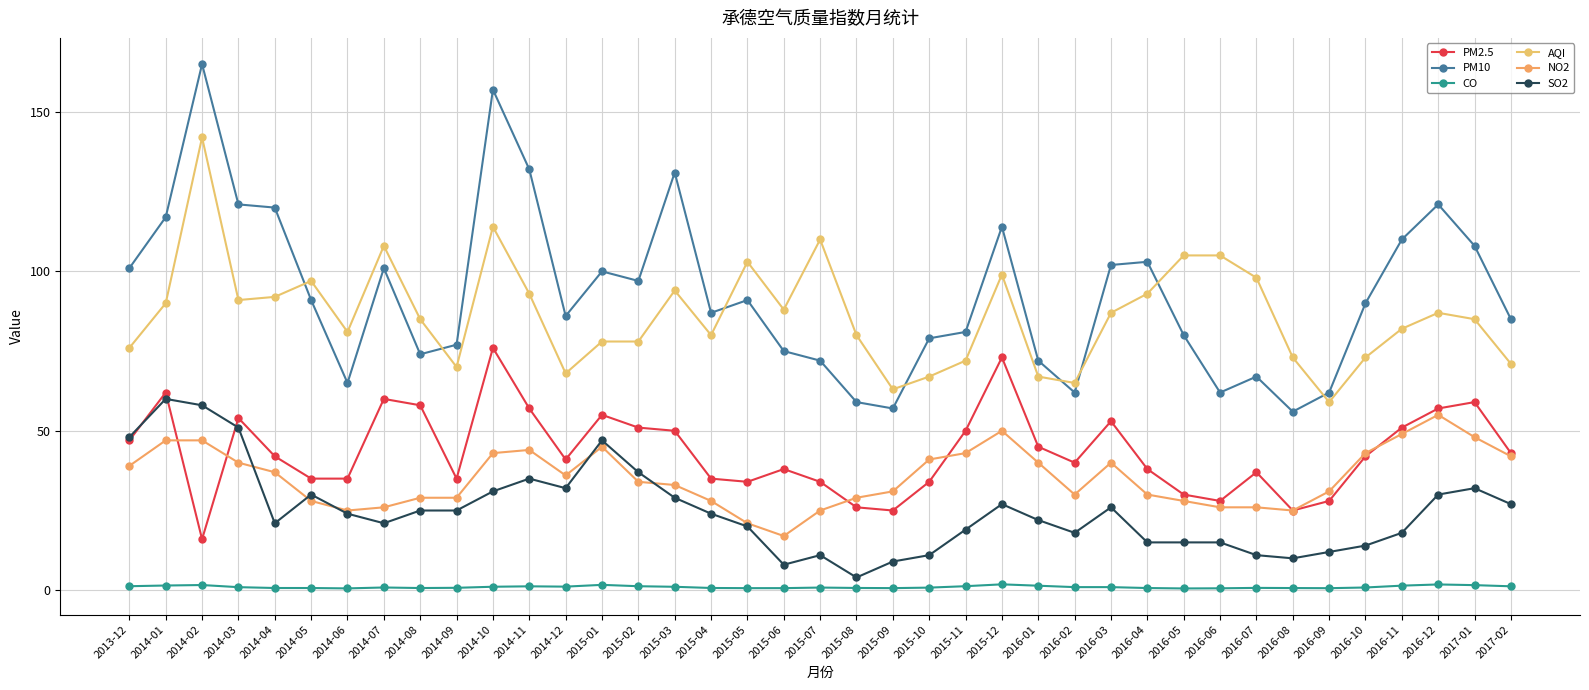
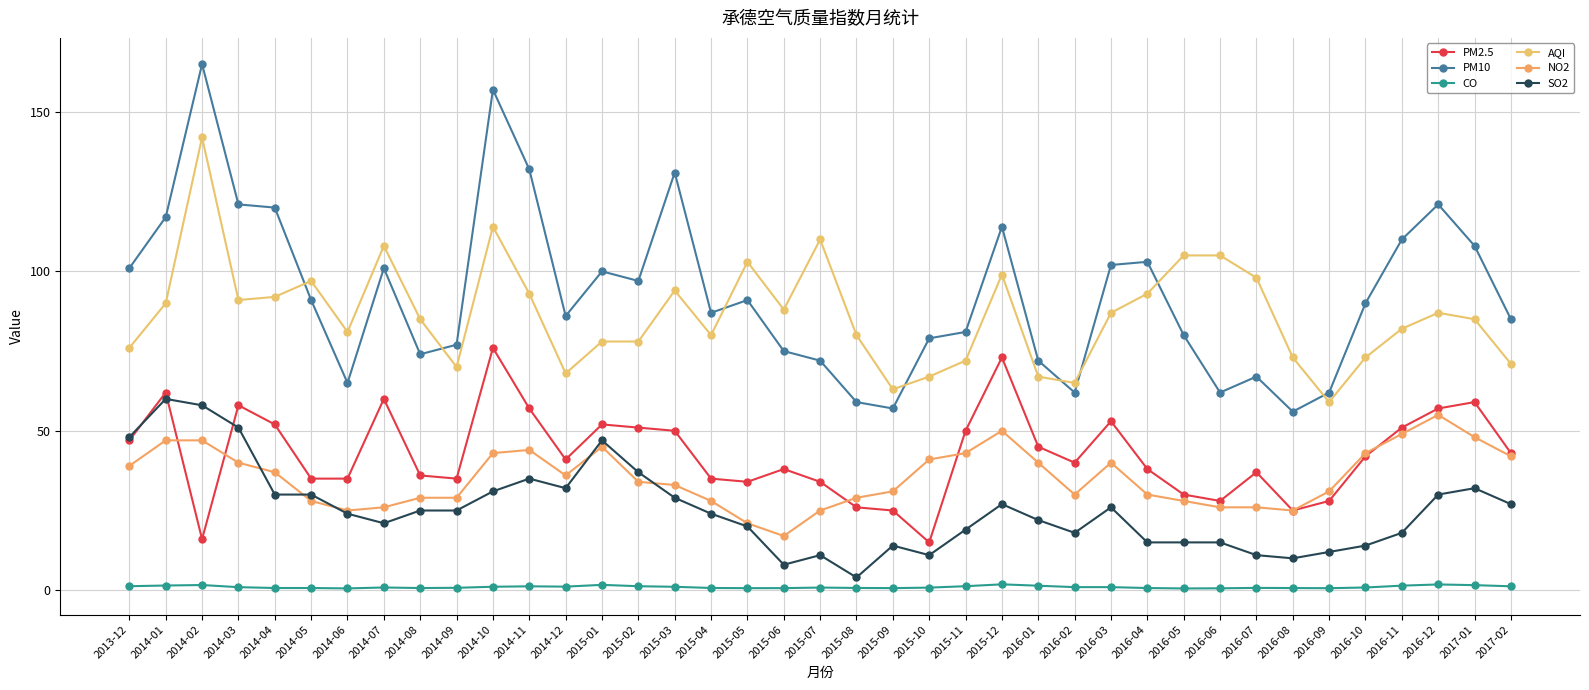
PM2.5, 2014-03: 54 -> 58
PM2.5, 2014-04: 42 -> 52
SO2, 2014-04: 21 -> 30
PM2.5, 2014-08: 58 -> 36
PM2.5, 2015-01: 55 -> 52
SO2, 2015-09: 9 -> 14
PM2.5, 2015-10: 34 -> 15
